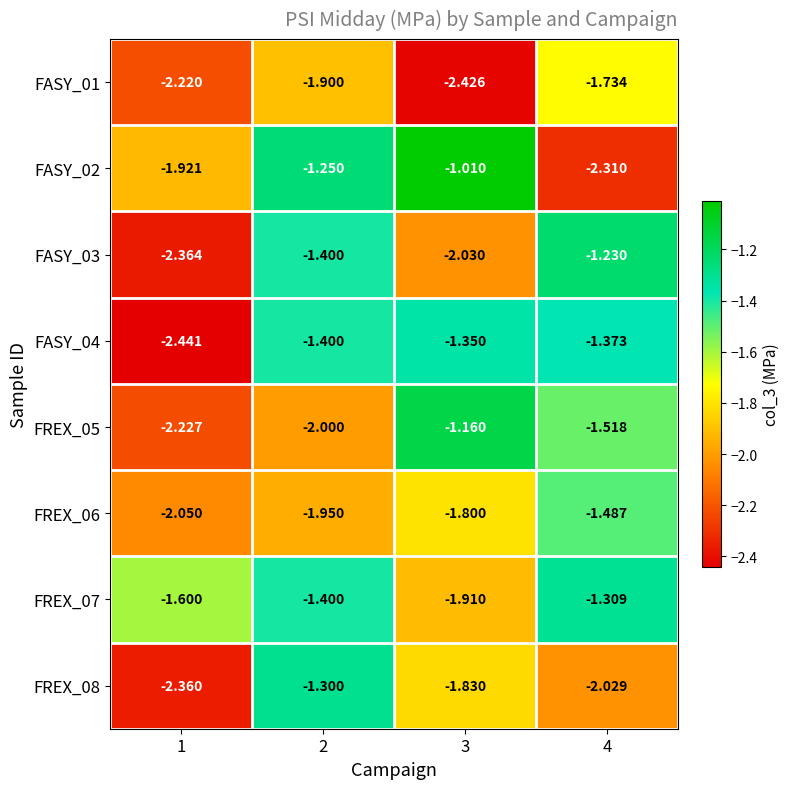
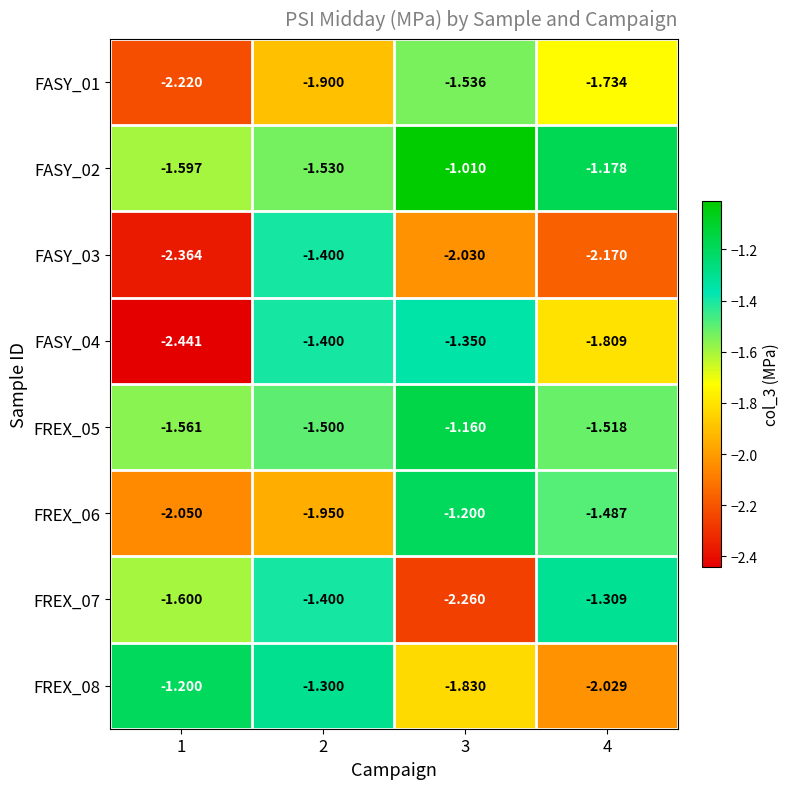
FASY_01, 3: -2.426 -> -1.536
FASY_02, 1: -1.921 -> -1.597
FASY_02, 2: -1.250 -> -1.530
FASY_02, 4: -2.310 -> -1.178
FASY_03, 4: -1.230 -> -2.170
FASY_04, 4: -1.373 -> -1.809
FREX_05, 1: -2.227 -> -1.561
FREX_05, 2: -2.000 -> -1.500
FREX_06, 3: -1.800 -> -1.200
FREX_07, 3: -1.910 -> -2.260
FREX_08, 1: -2.360 -> -1.200
